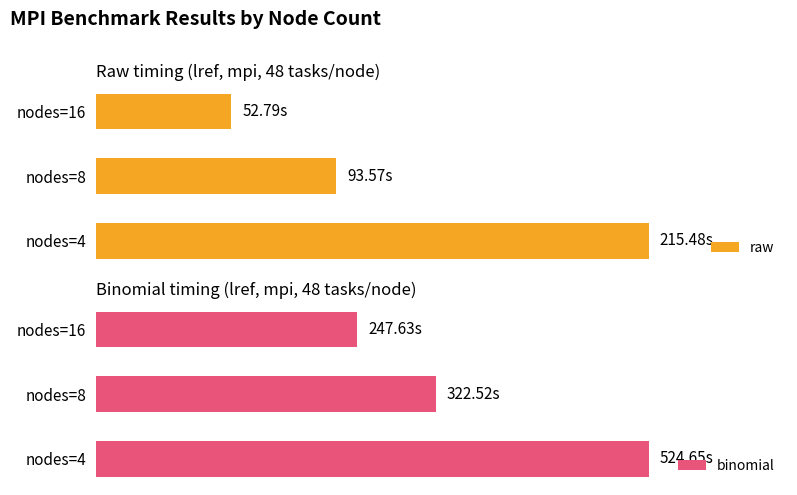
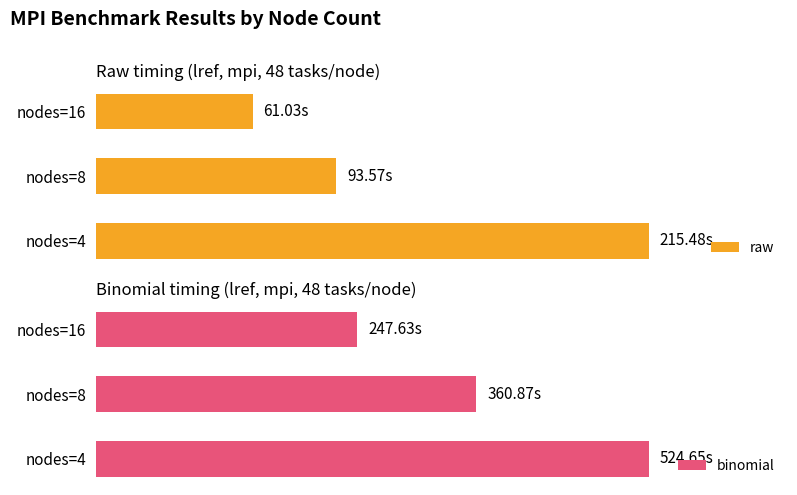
Raw timing (lref, mpi, 48 tasks/node), nodes=16: 52.79s -> 61.03s
Binomial timing (lref, mpi, 48 tasks/node), nodes=8: 322.52s -> 360.87s
